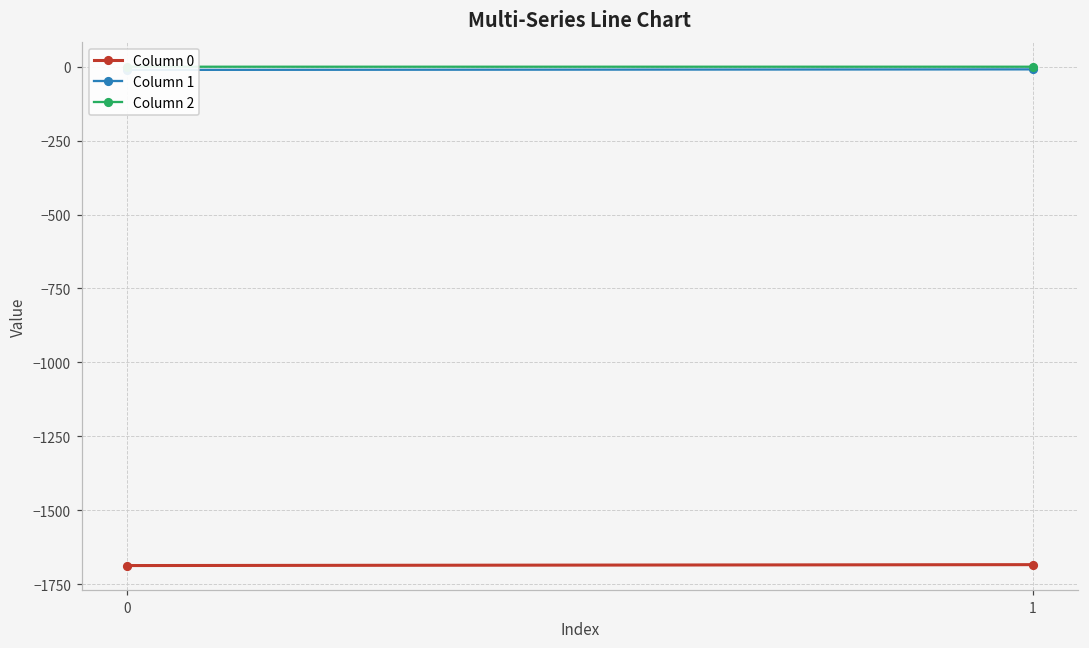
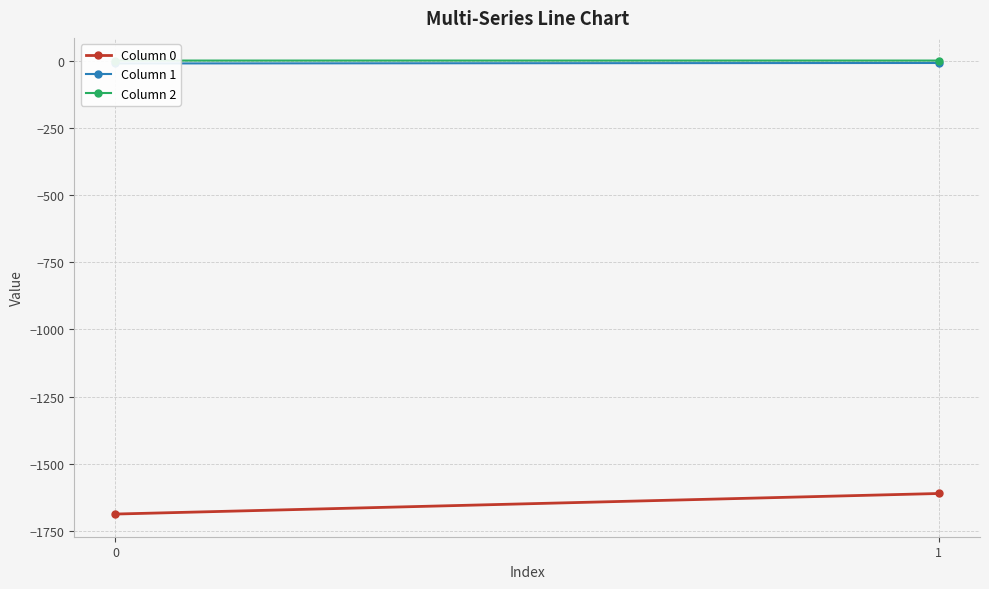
Column 0, 1: -1680 -> -1610
